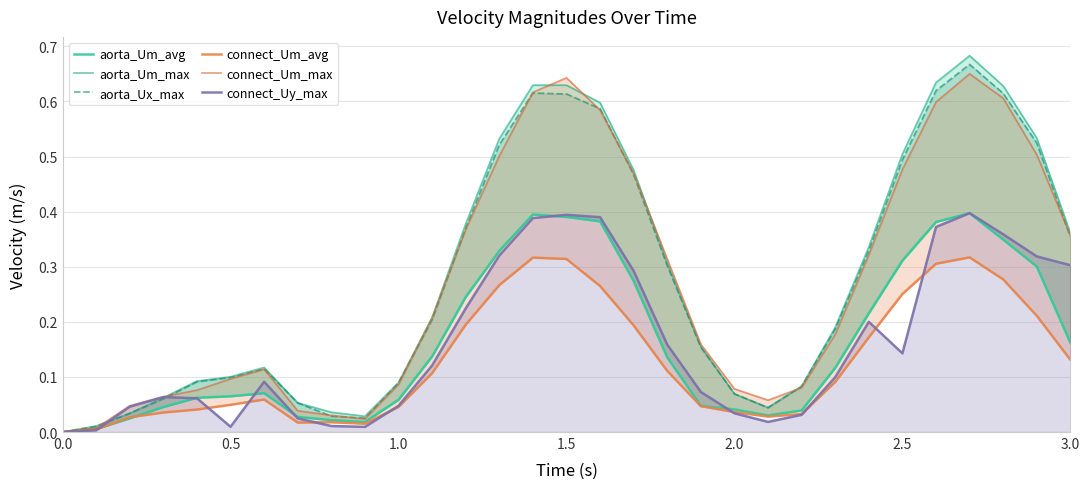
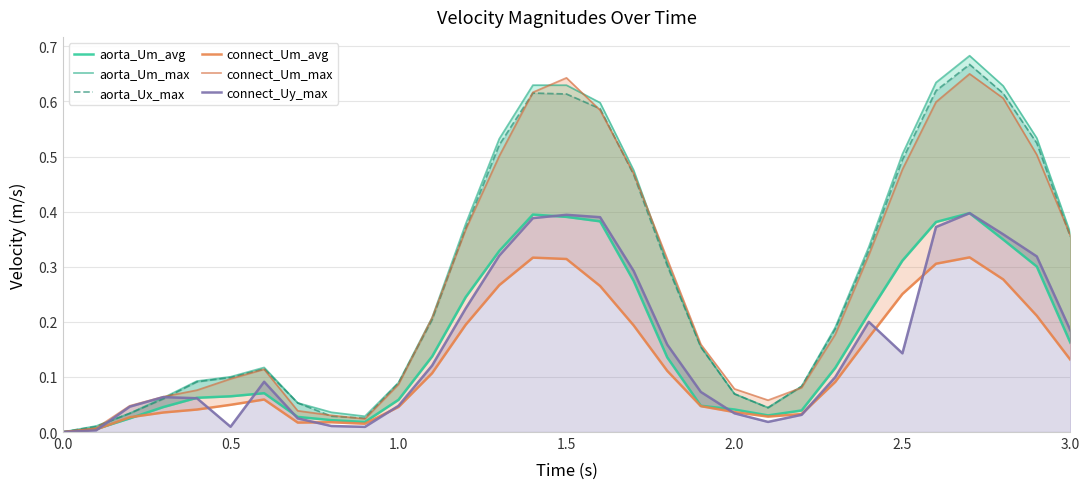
connect_Uy_max, 3.0: 0.30 -> 0.18
